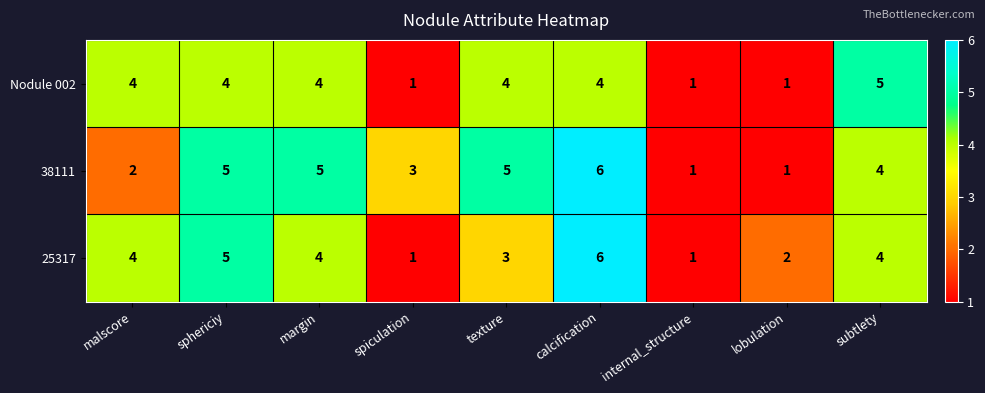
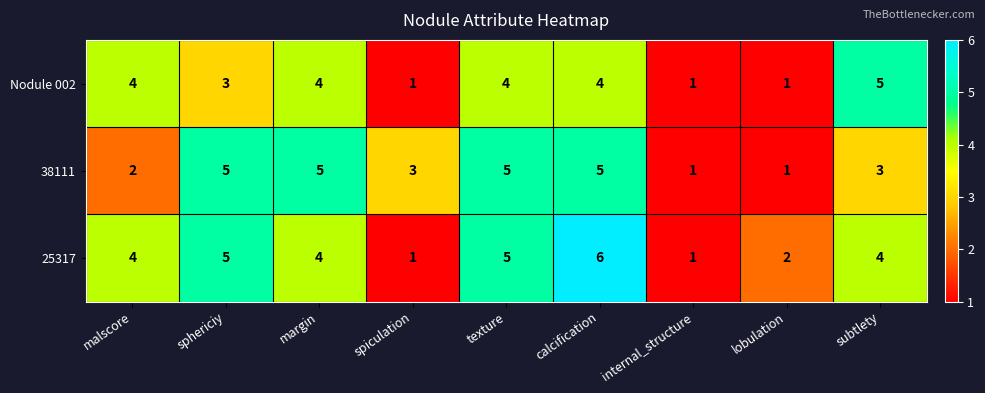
Nodule 002, sphericiy: 4 -> 3
38111, calcification: 6 -> 5
38111, subtlety: 4 -> 3
25317, texture: 3 -> 5
